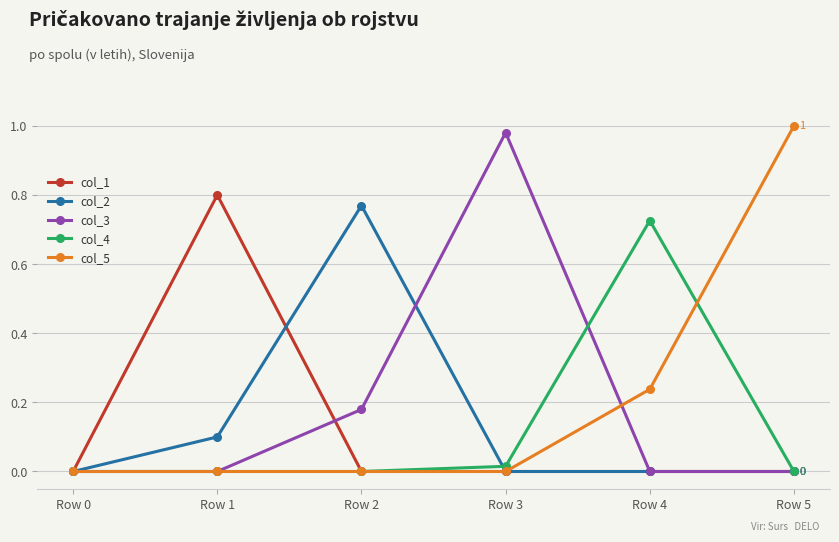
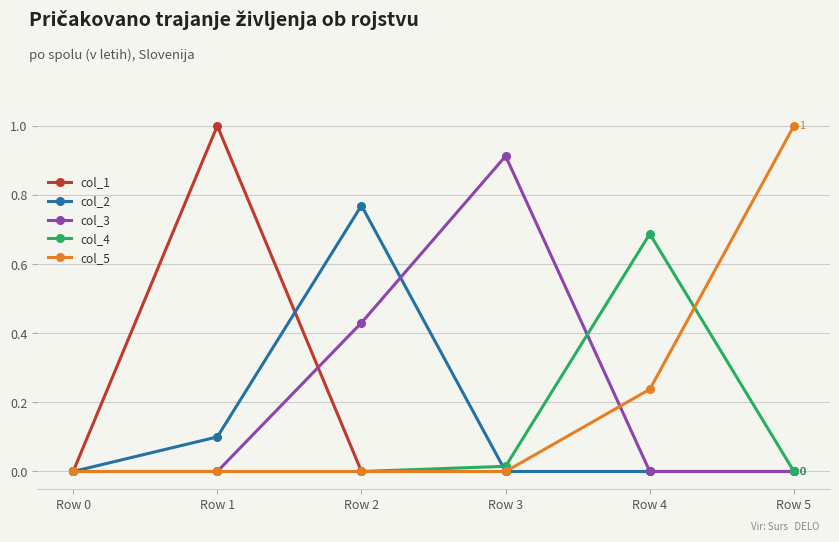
col_1, Row 1: 0.8 -> 1.0
col_3, Row 2: 0.18 -> 0.43
col_3, Row 3: 0.98 -> 0.91
col_4, Row 4: 0.73 -> 0.69
